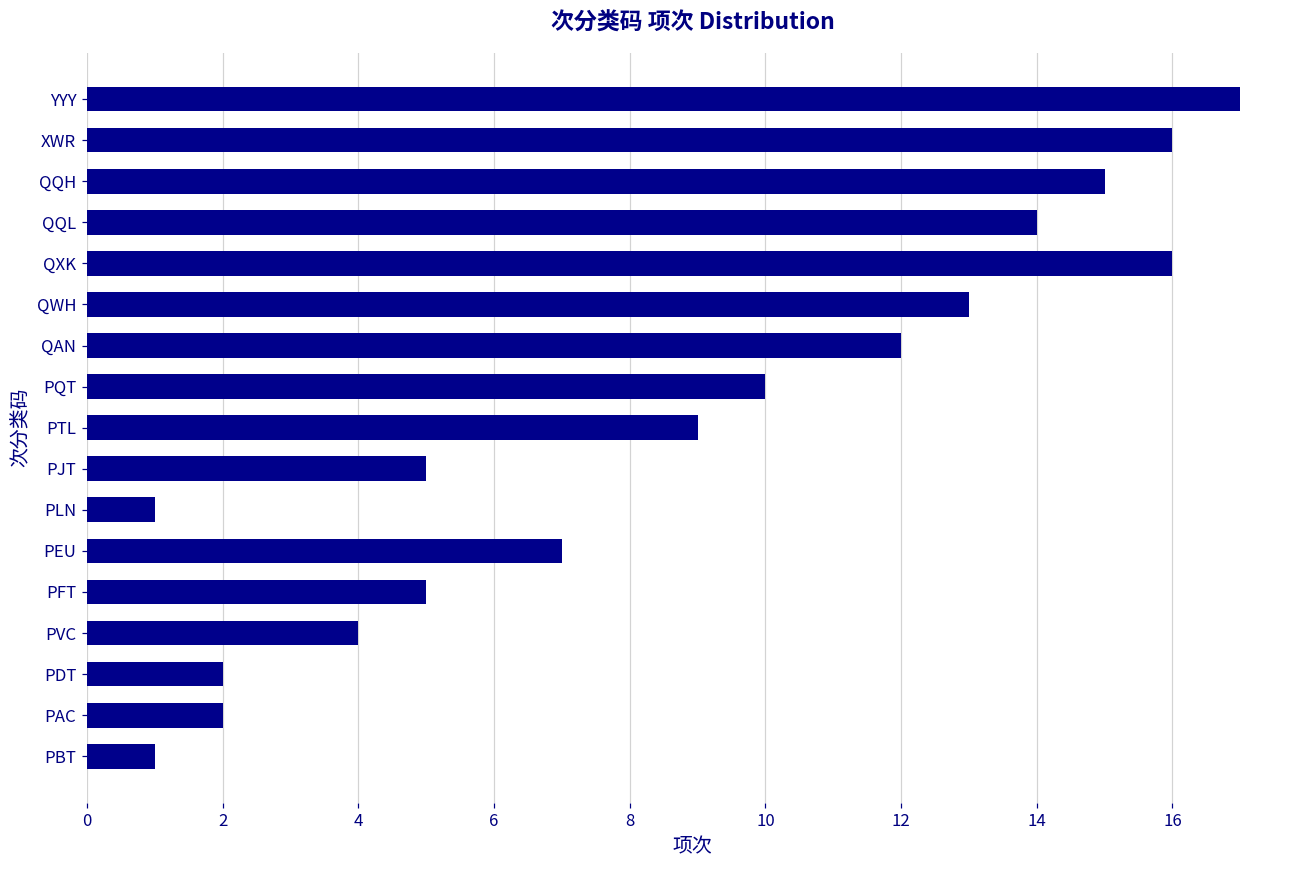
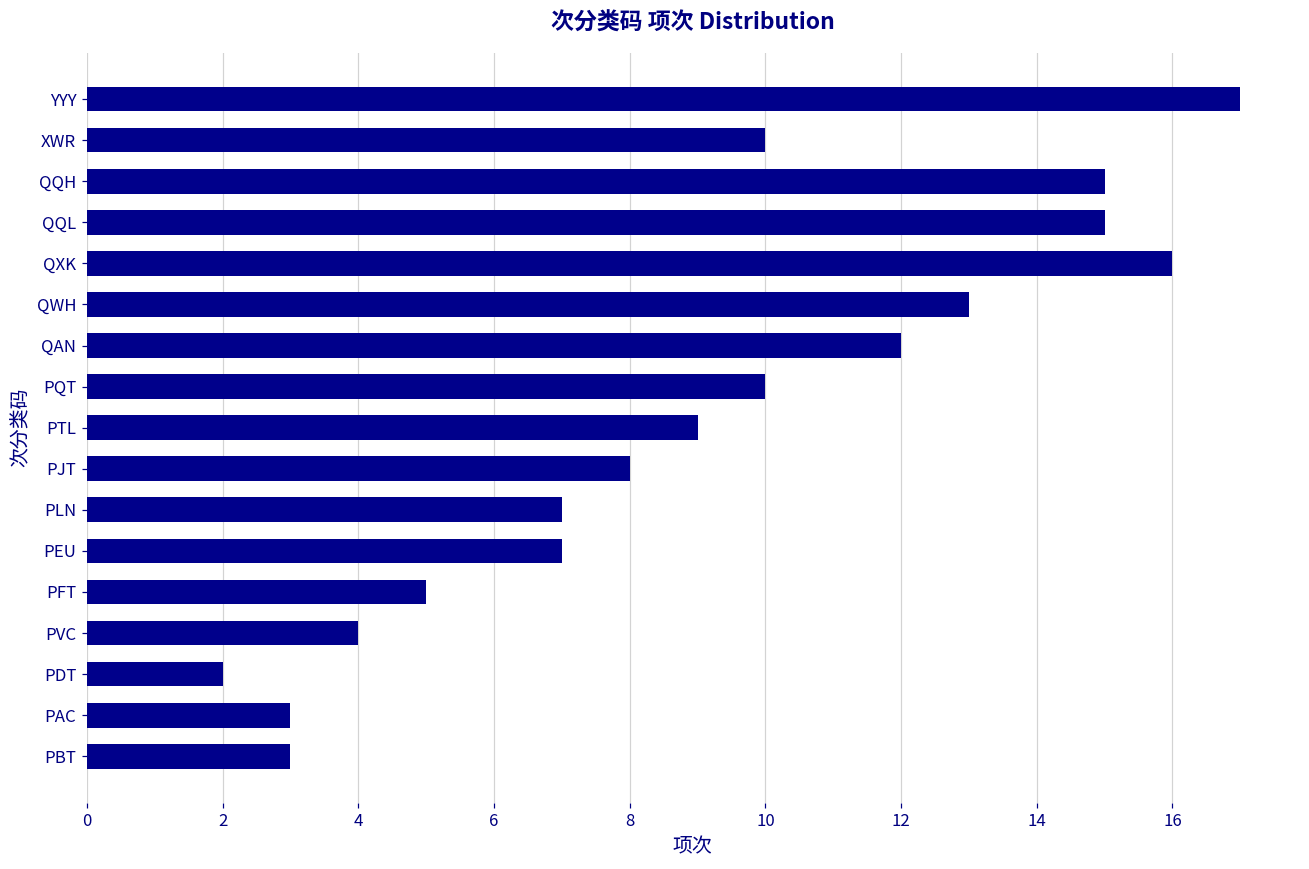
XWR: 16 -> 10
QQL: 14 -> 15
PJT: 5 -> 8
PLN: 1 -> 7
PAC: 2 -> 3
PBT: 1 -> 3
